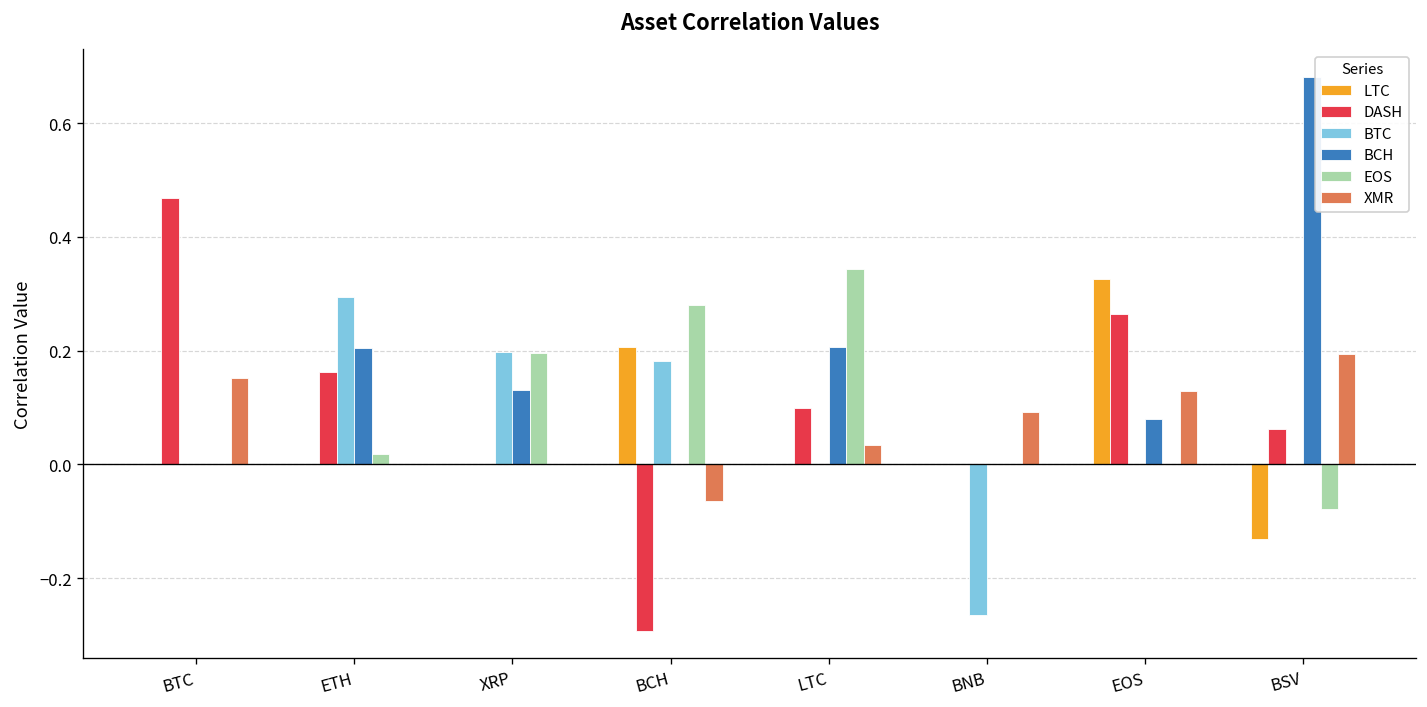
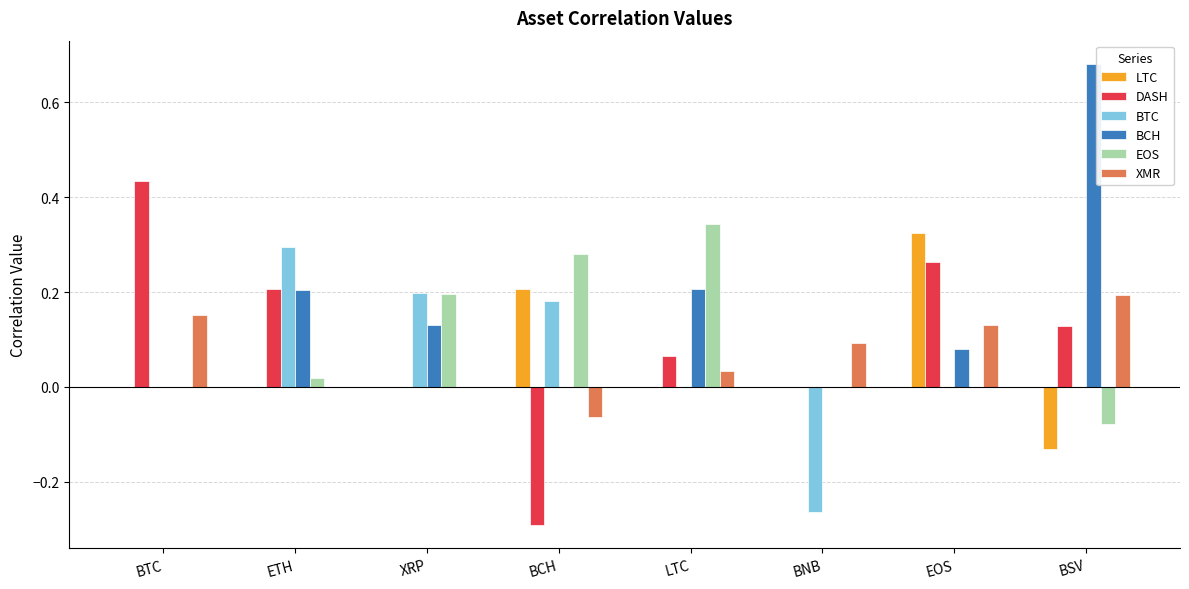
DASH, BTC: 0.47 -> 0.43
DASH, ETH: 0.16 -> 0.21
DASH, LTC: 0.10 -> 0.07
DASH, BSV: 0.06 -> 0.13
